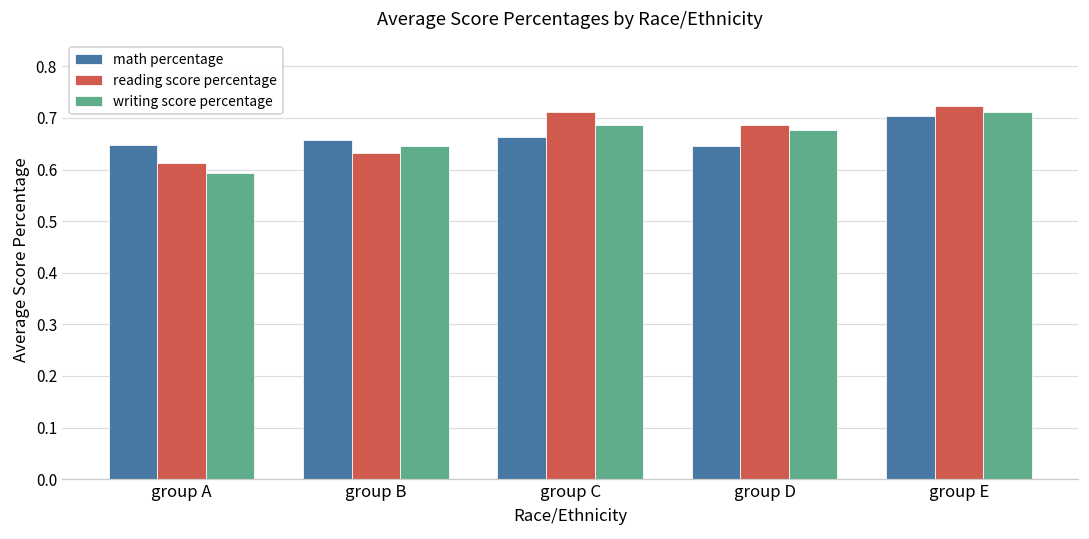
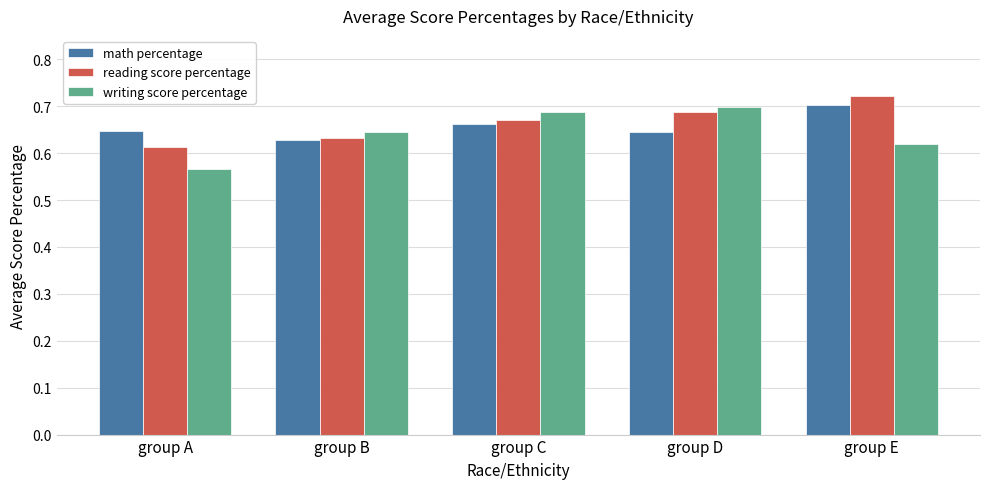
writing score percentage, group A: 0.59 -> 0.57
math percentage, group B: 0.66 -> 0.63
reading score percentage, group C: 0.71 -> 0.67
writing score percentage, group D: 0.68 -> 0.70
writing score percentage, group E: 0.71 -> 0.62
